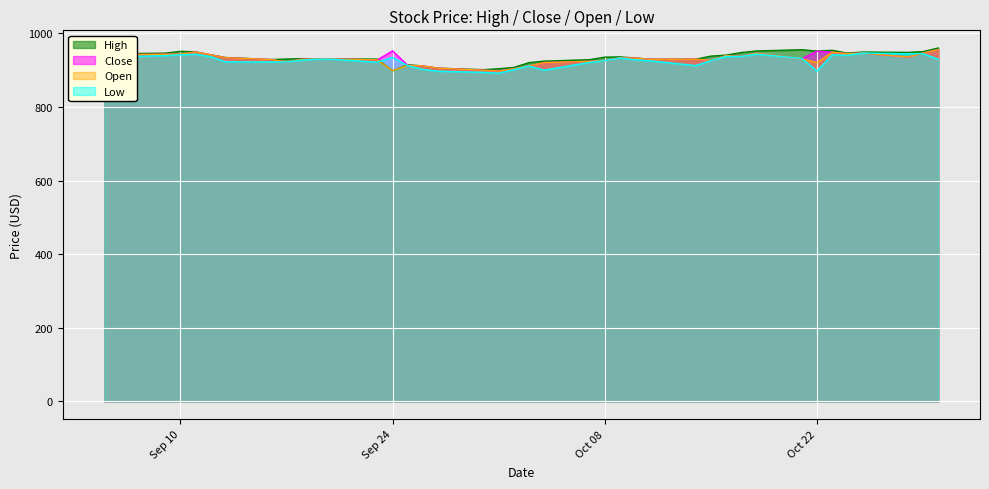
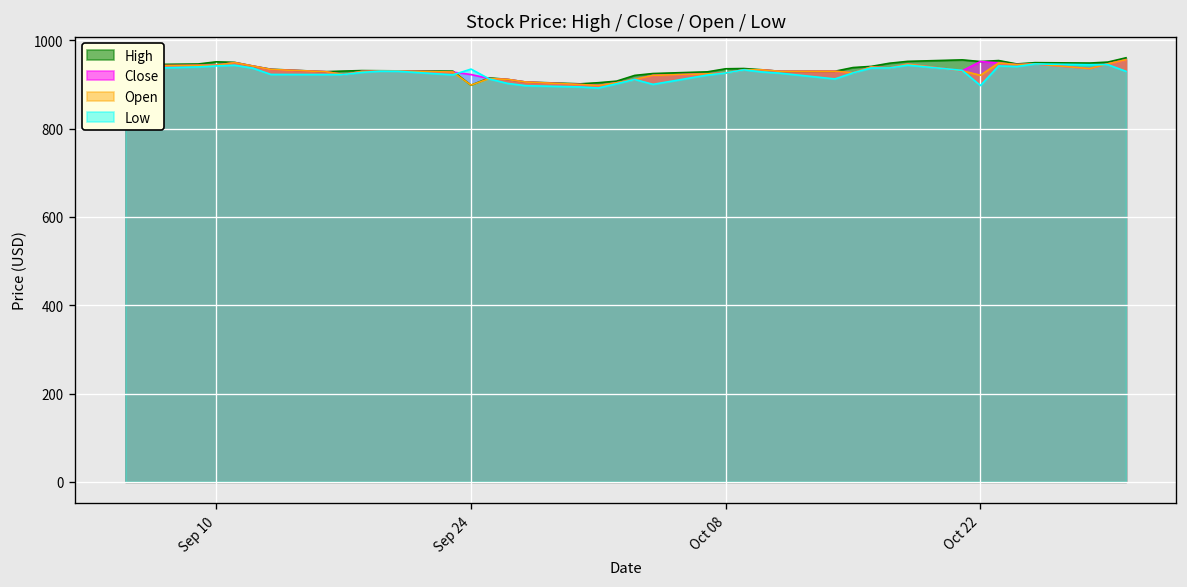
Close, Sep 24: 950 -> 920
